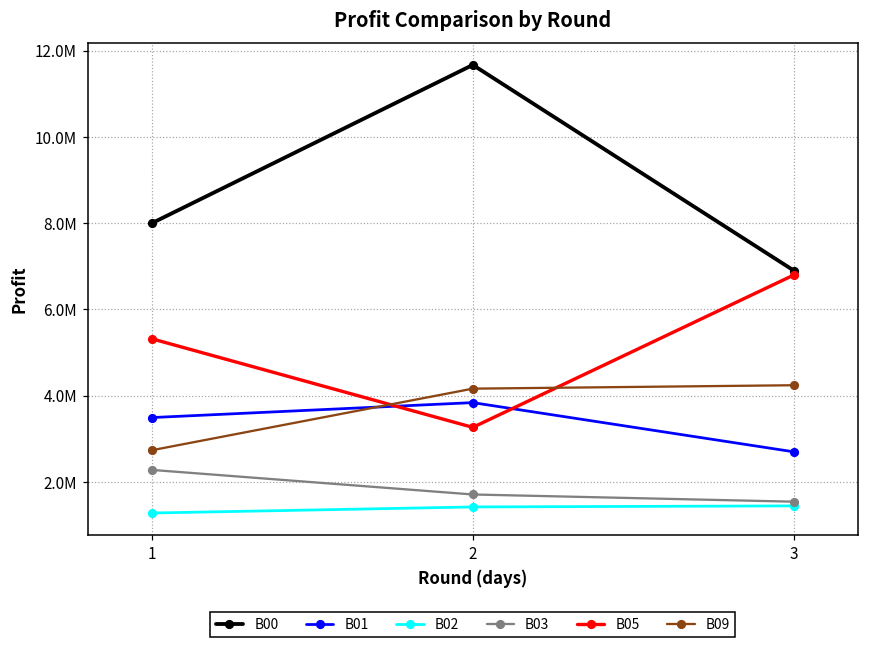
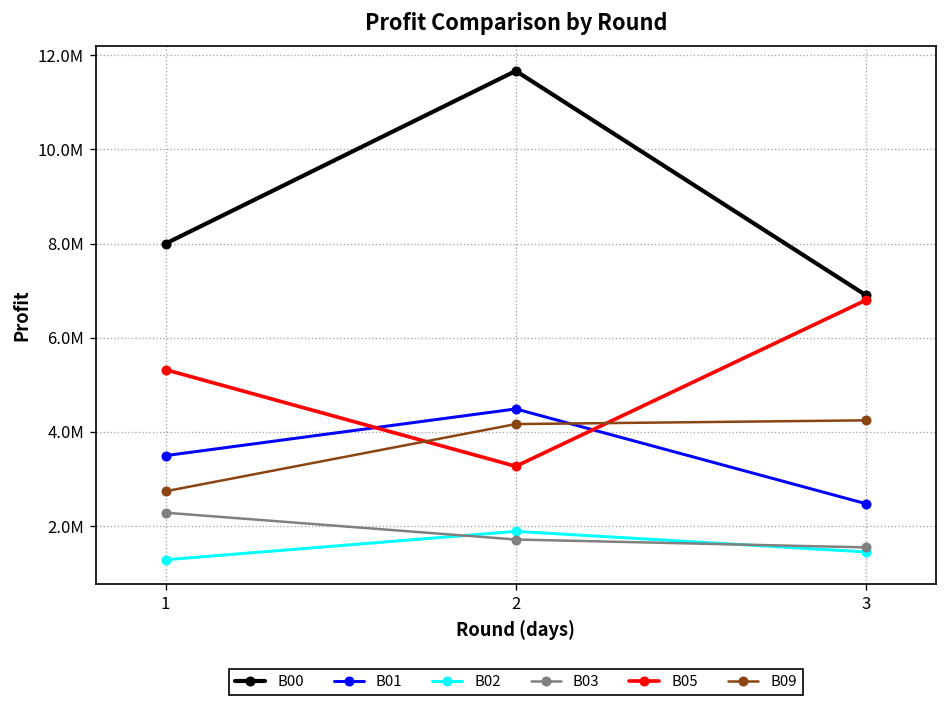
B01, 2: 3800000 -> 4500000
B02, 2: 1400000 -> 1900000
B01, 3: 2700000 -> 2500000
